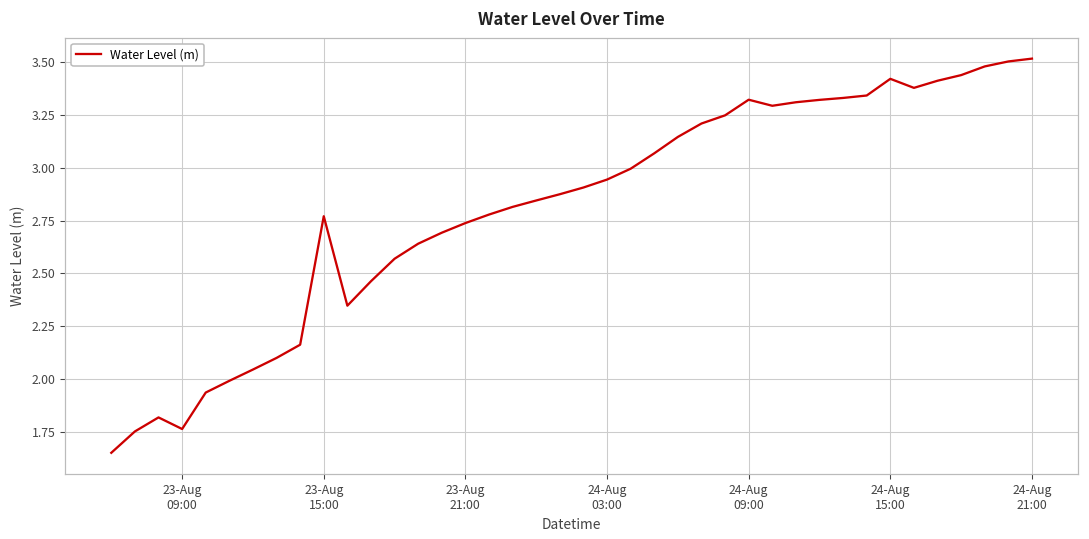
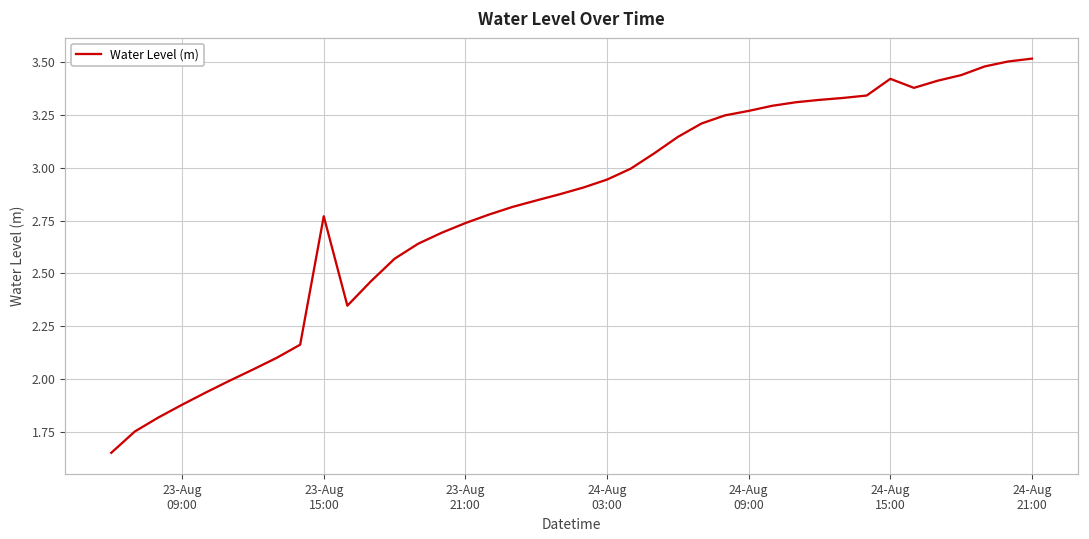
23-Aug 09:00: 1.76 -> 1.88
24-Aug 09:00: 3.32 -> 3.27
